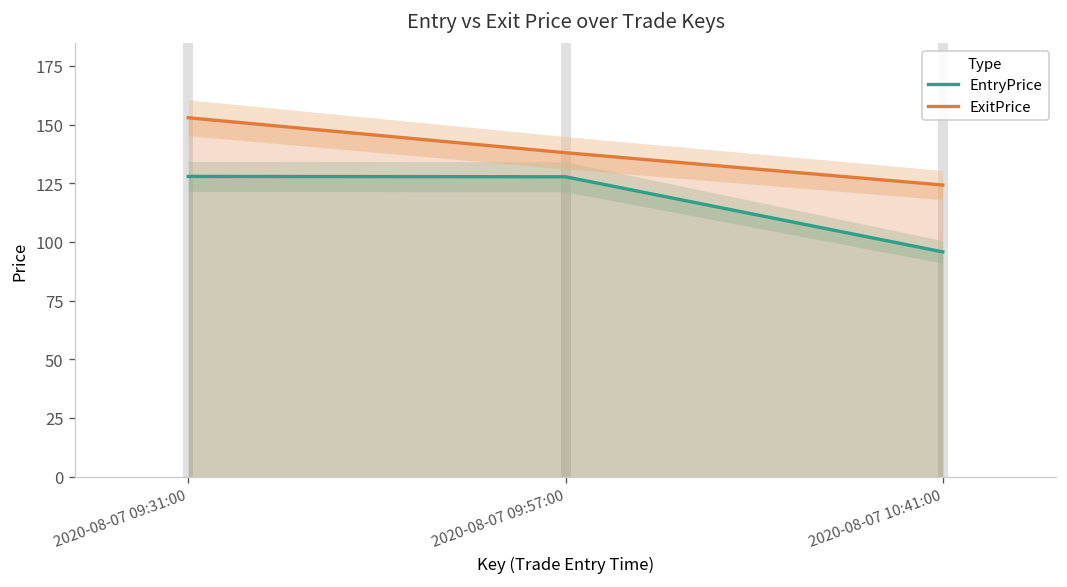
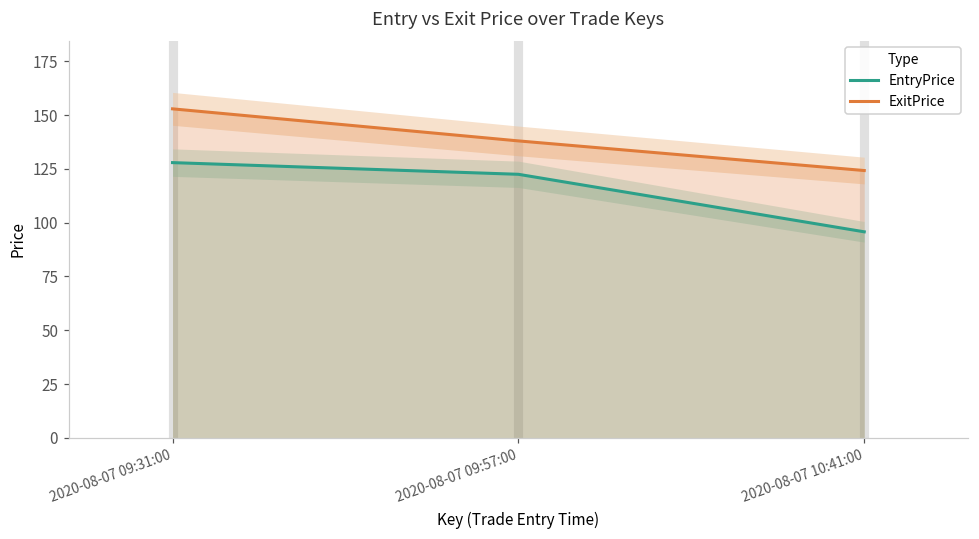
EntryPrice, 2020-08-07 09:57:00: 128 -> 122
